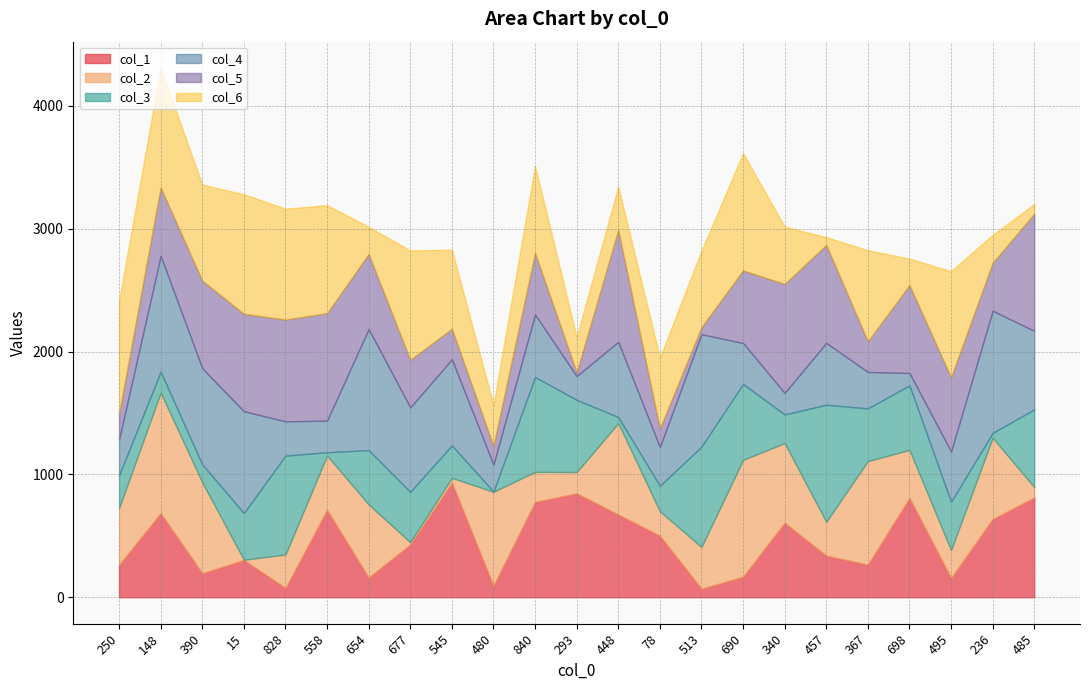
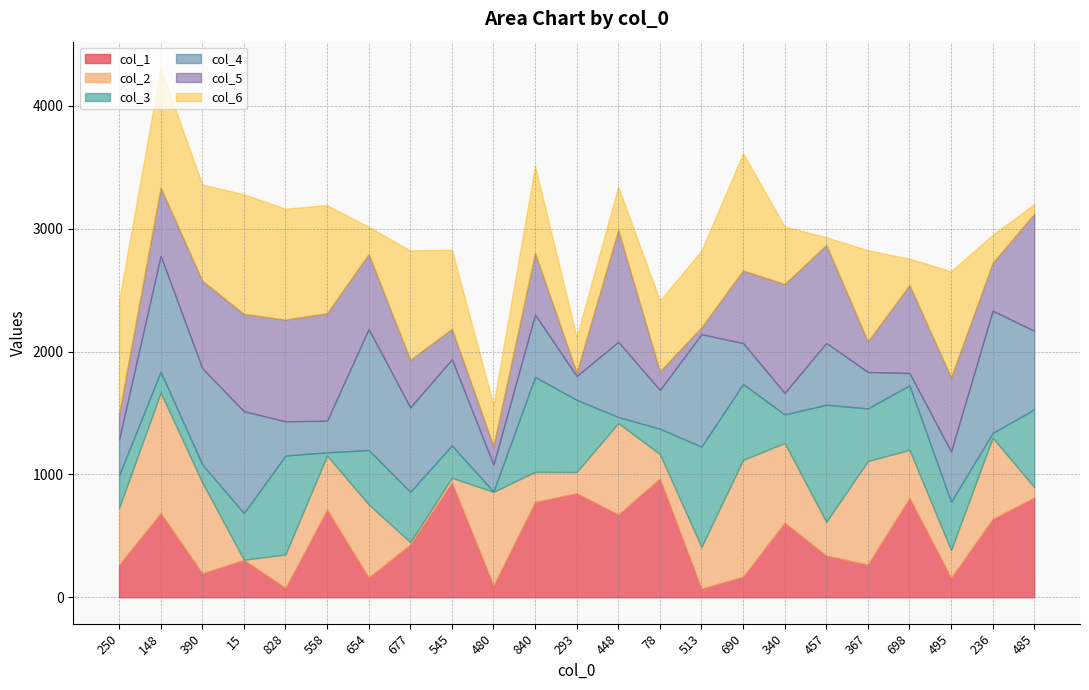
col_1, 78: 500 -> 970
